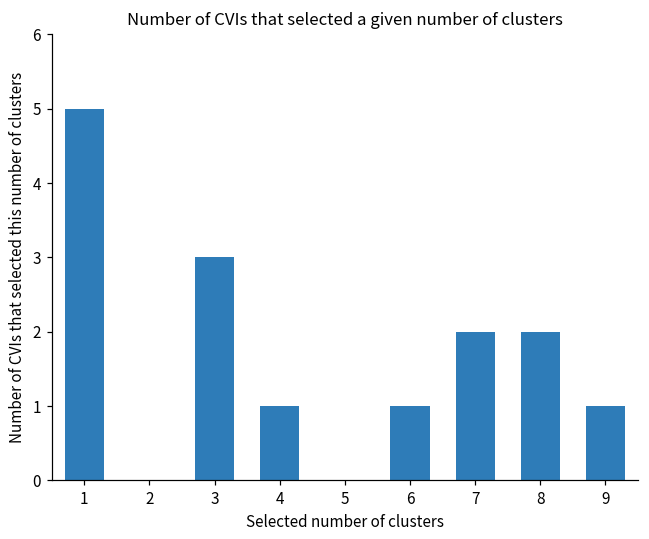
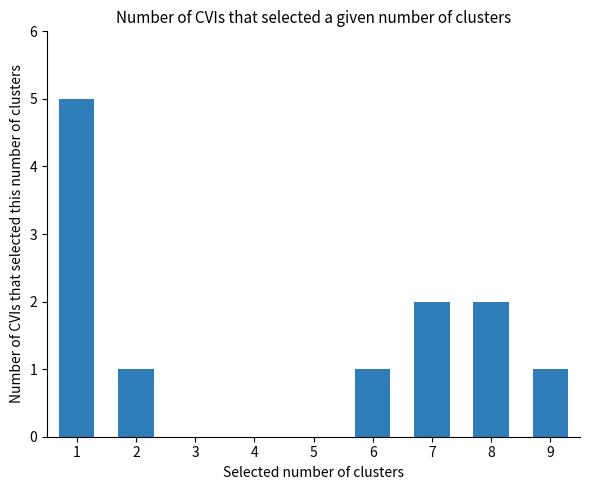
2: 0 -> 1
3: 3 -> 0
4: 1 -> 0
